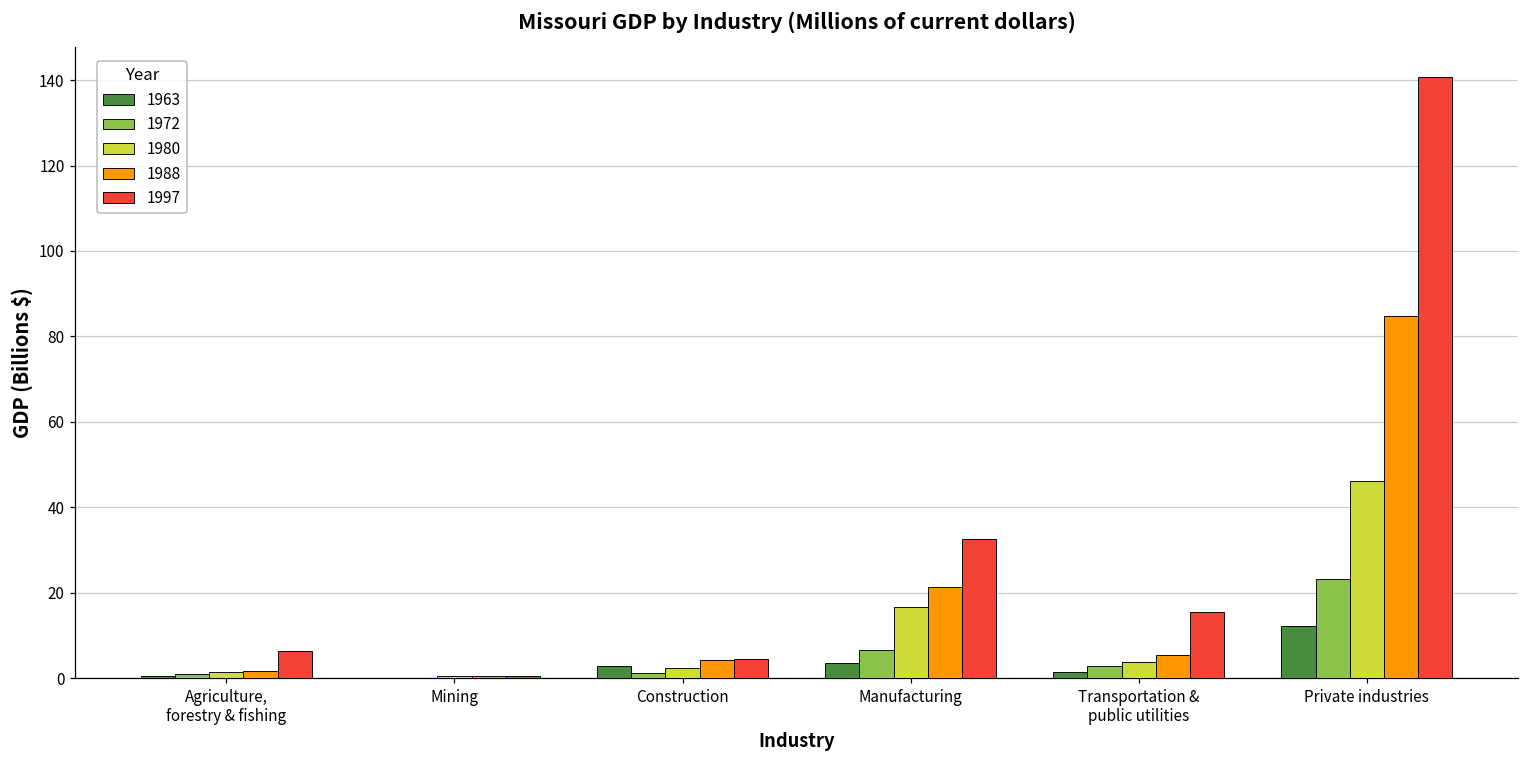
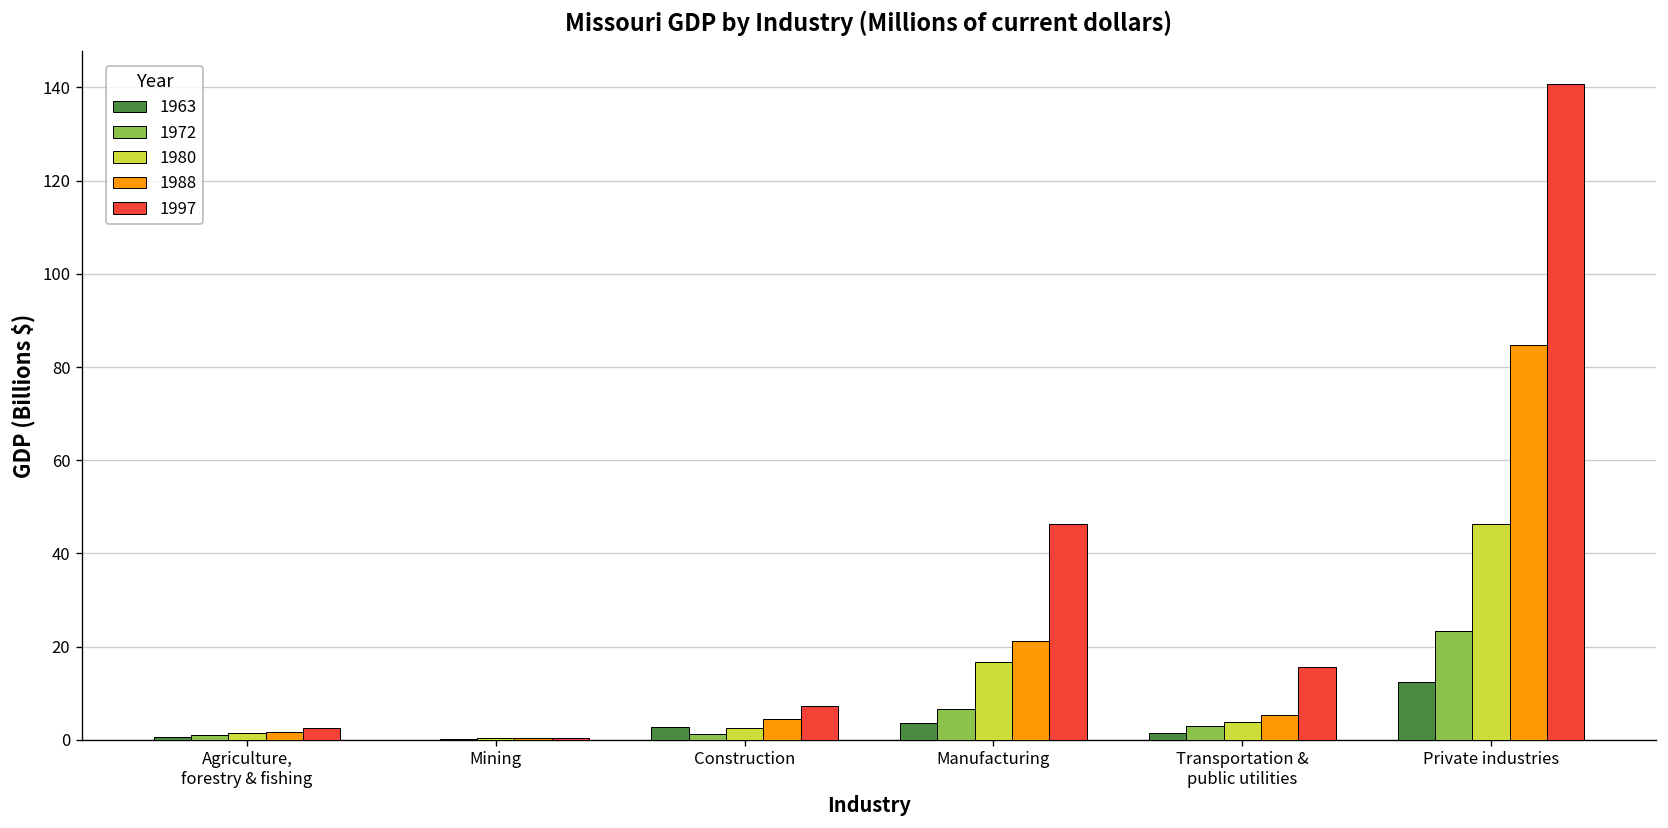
1997, Agriculture, forestry & fishing: 6 -> 3
1997, Construction: 4 -> 7
1997, Manufacturing: 33 -> 46
